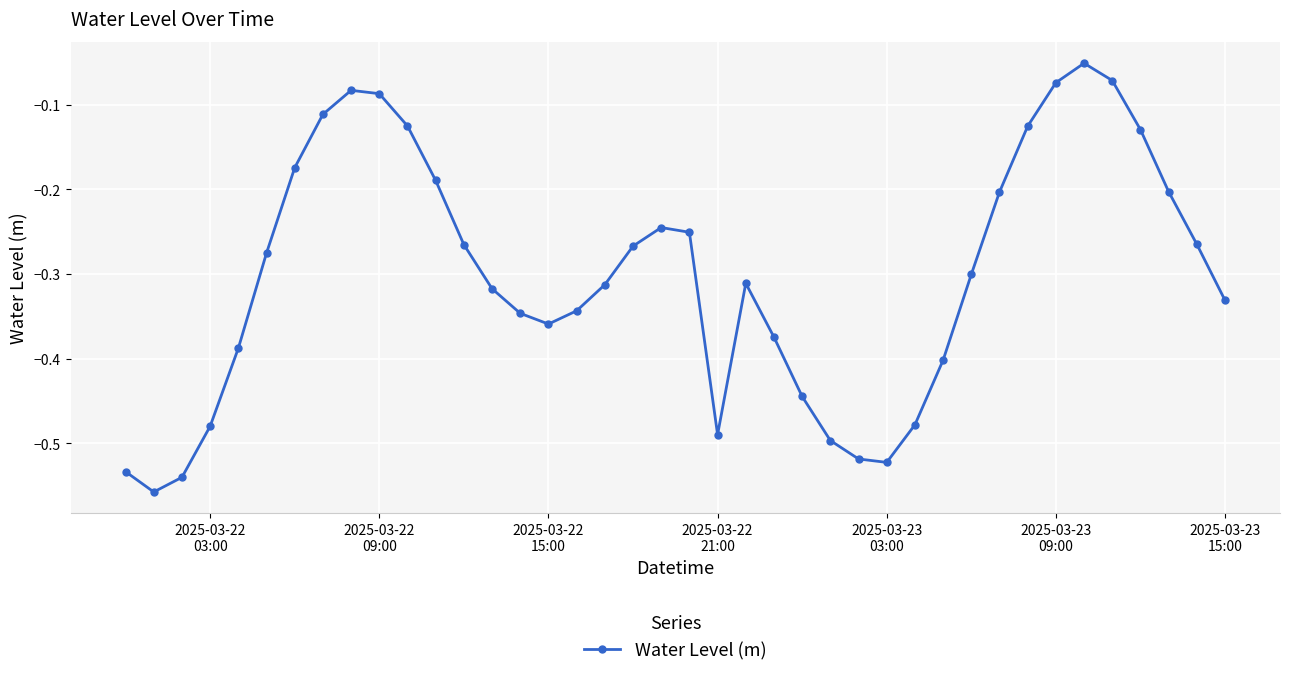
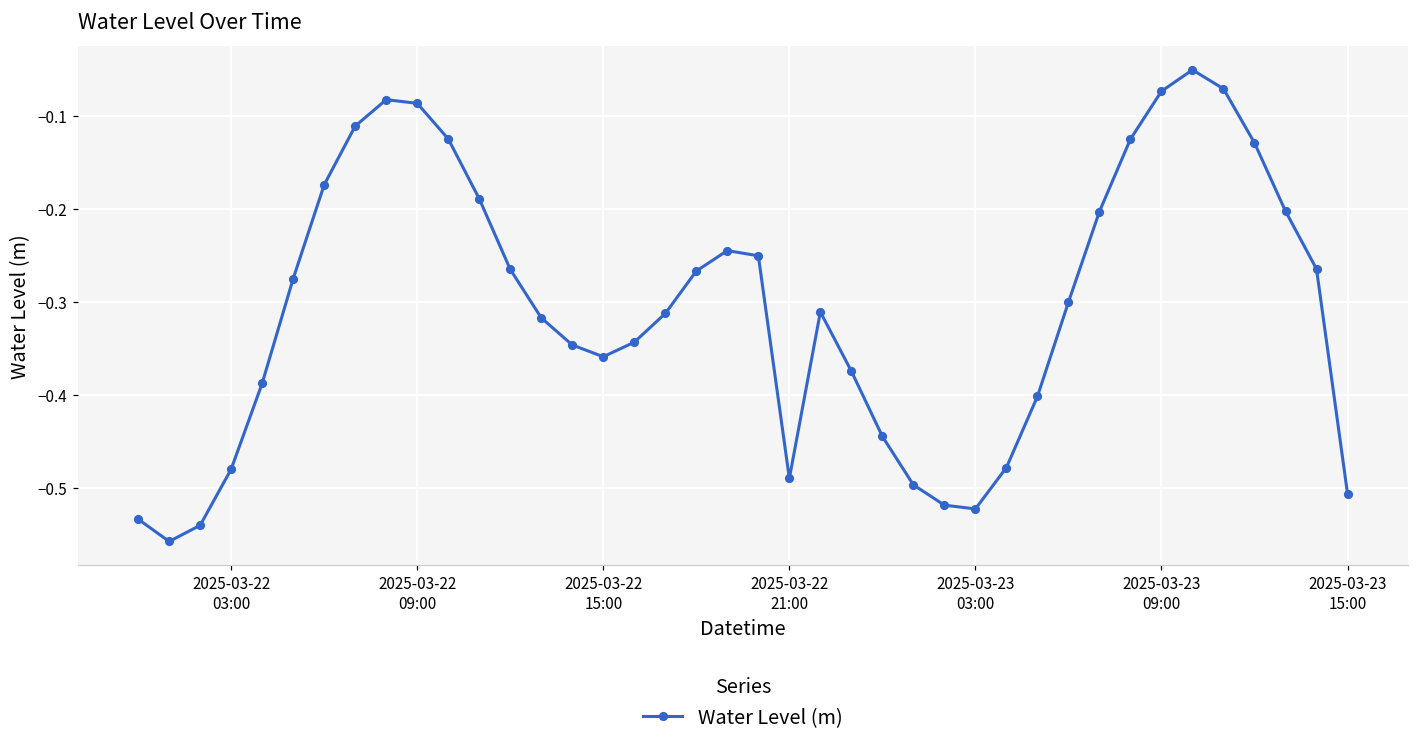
2025-03-23 15:00: -0.33 -> -0.51
